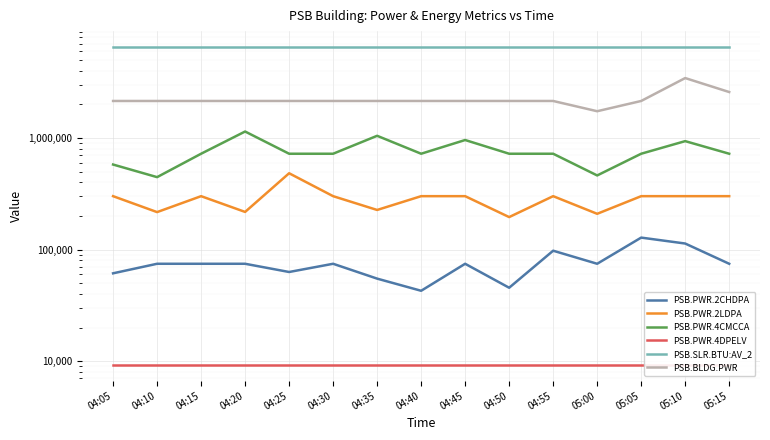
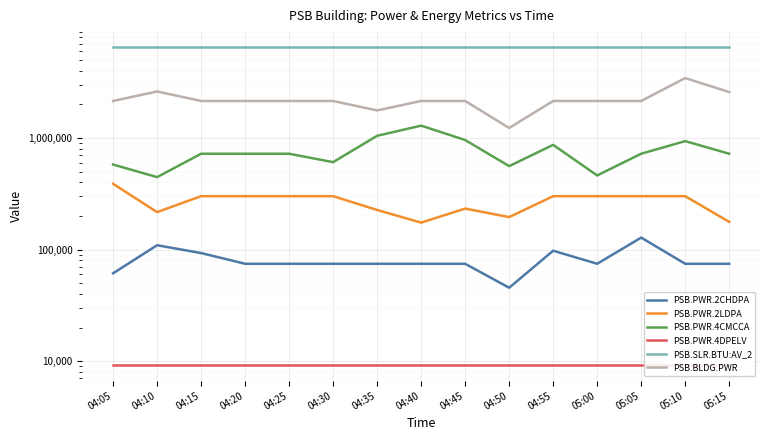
PSB.PWR.2LDPA, 04:05: 300,000 -> 390,000
PSB.PWR.2CHDPA, 04:10: 70,000 -> 110,000
PSB.BLDG.PWR, 04:10: 2,200,000 -> 2,600,000
PSB.PWR.2CHDPA, 04:15: 70,000 -> 90,000
PSB.PWR.2LDPA, 04:20: 220,000 -> 300,000
PSB.PWR.4CMCCA, 04:20: 1,100,000 -> 700,000
PSB.PWR.2CHDPA, 04:25: 60,000 -> 70,000
PSB.PWR.2LDPA, 04:25: 480,000 -> 300,000
PSB.PWR.4CMCCA, 04:30: 700,000 -> 600,000
PSB.PWR.2CHDPA, 04:35: 50,000 -> 70,000
PSB.BLDG.PWR, 04:35: 2,200,000 -> 1,800,000
PSB.PWR.2CHDPA, 04:40: 43,000 -> 70,000
PSB.PWR.2LDPA, 04:40: 300,000 -> 170,000
PSB.PWR.4CMCCA, 04:40: 700,000 -> 1,300,000
PSB.PWR.2LDPA, 04:45: 300,000 -> 230,000
PSB.PWR.4CMCCA, 04:50: 700,000 -> 600,000
PSB.BLDG.PWR, 04:50: 2,200,000 -> 1,200,000
PSB.PWR.4CMCCA, 04:55: 700,000 -> 900,000
PSB.PWR.2LDPA, 05:00: 210,000 -> 300,000
PSB.BLDG.PWR, 05:00: 1,700,000 -> 2,200,000
PSB.PWR.2CHDPA, 05:10: 110,000 -> 70,000
PSB.PWR.2LDPA, 05:15: 300,000 -> 180,000
